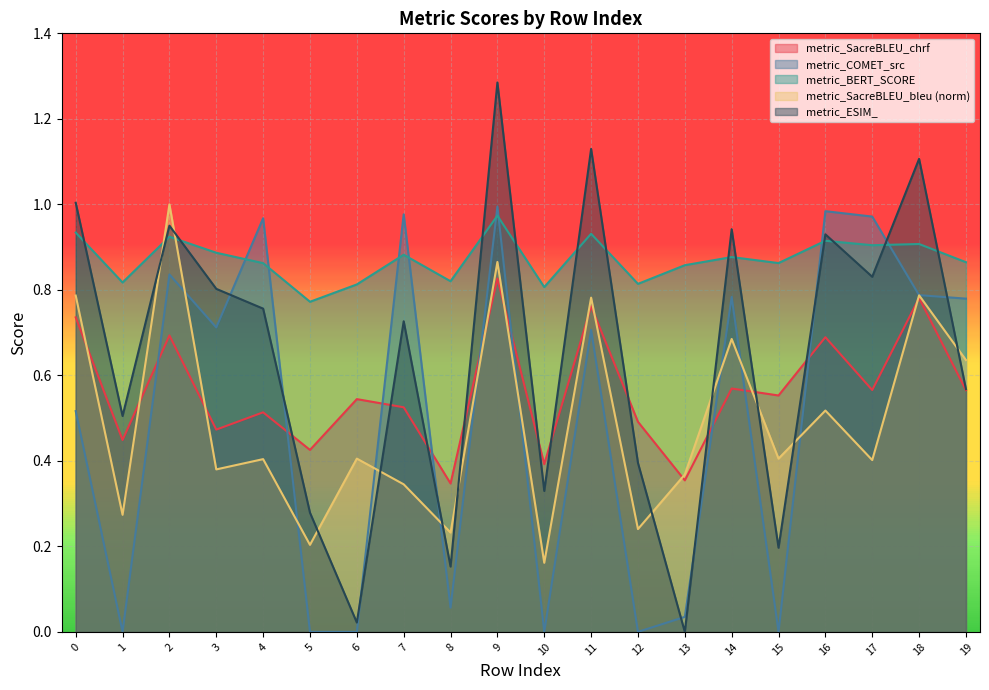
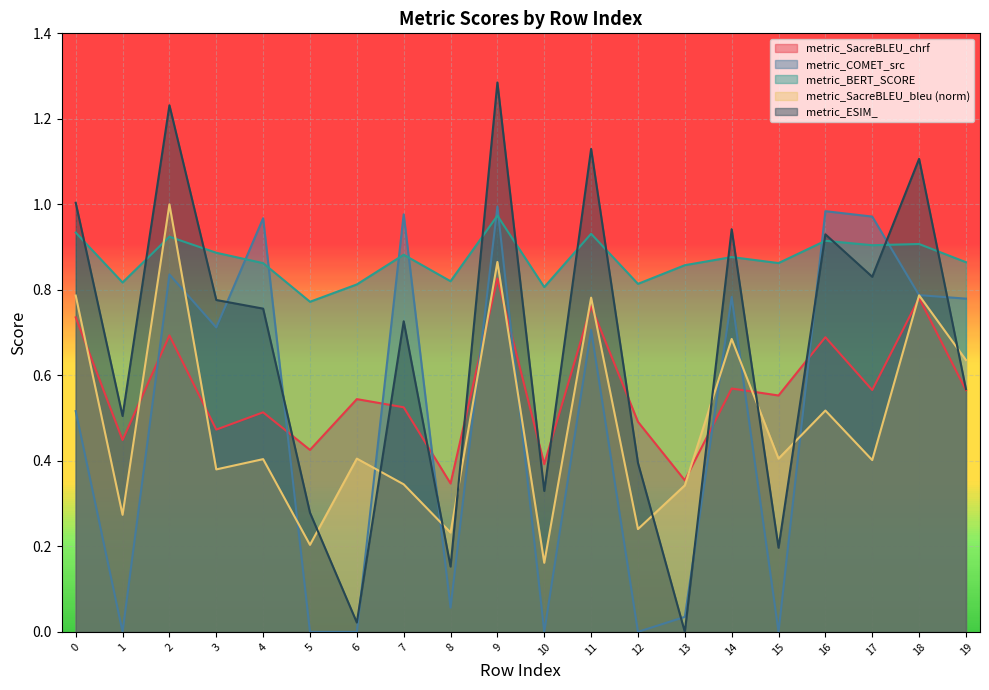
metric_ESIM_, 2: 0.95 -> 1.23
metric_ESIM_, 3: 0.80 -> 0.78
metric_SacreBLEU_bleu (norm), 13: 0.37 -> 0.34
